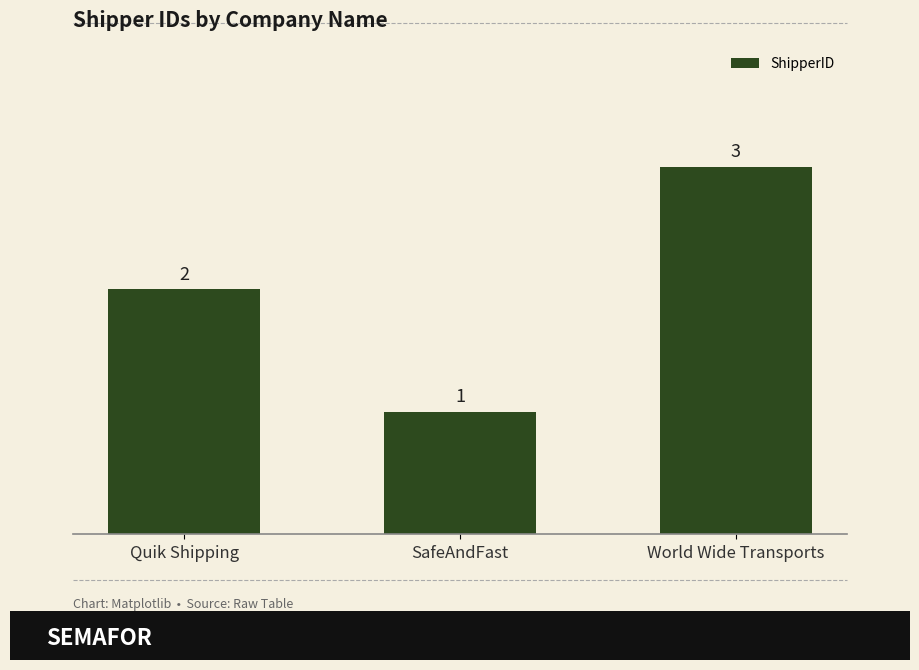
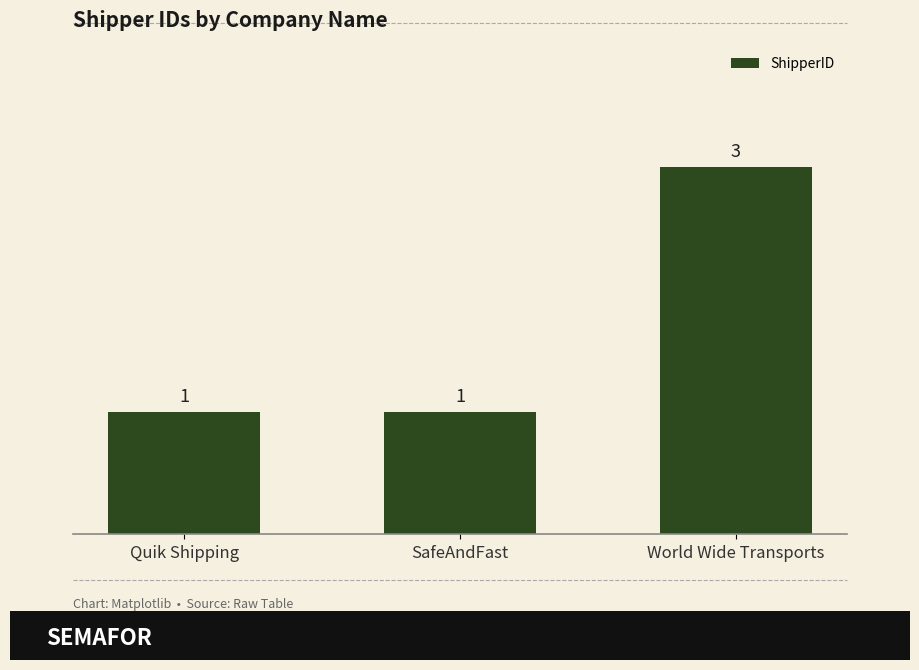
Quik Shipping: 2 -> 1
